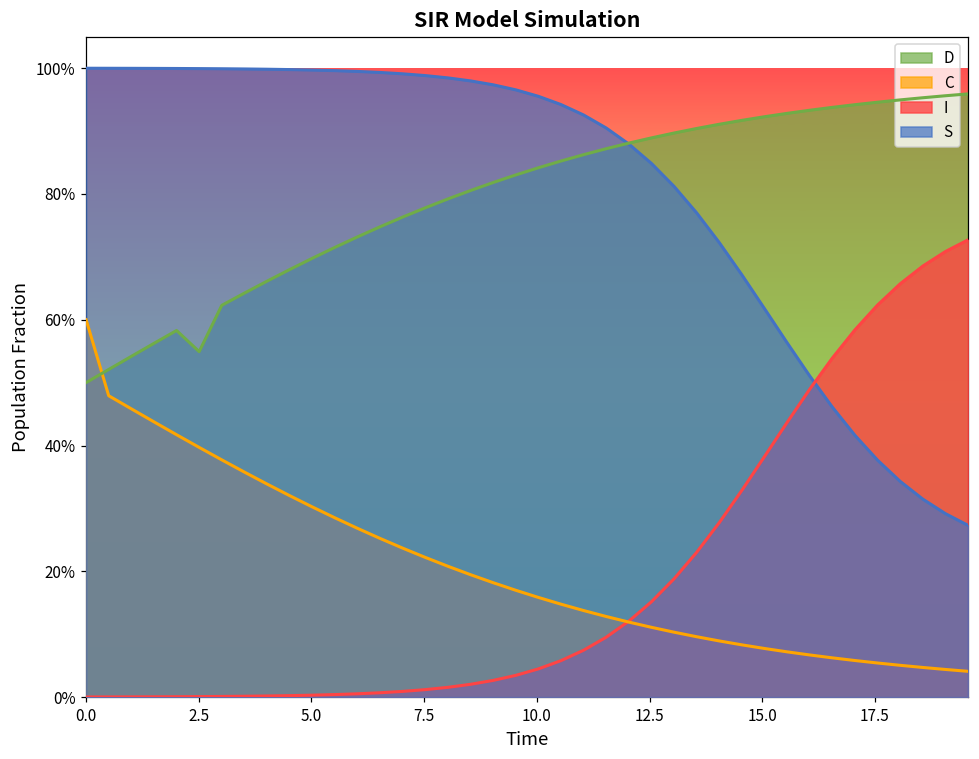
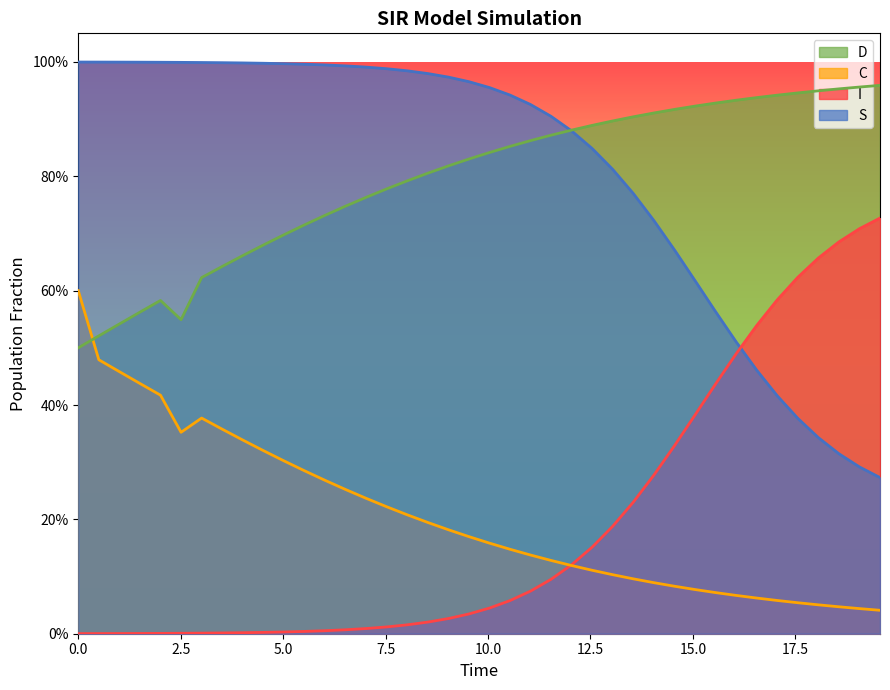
C, 2.5: 40% -> 35%
